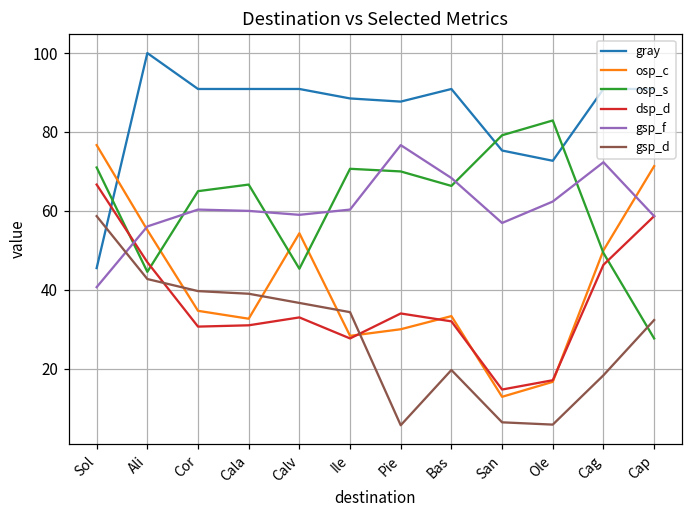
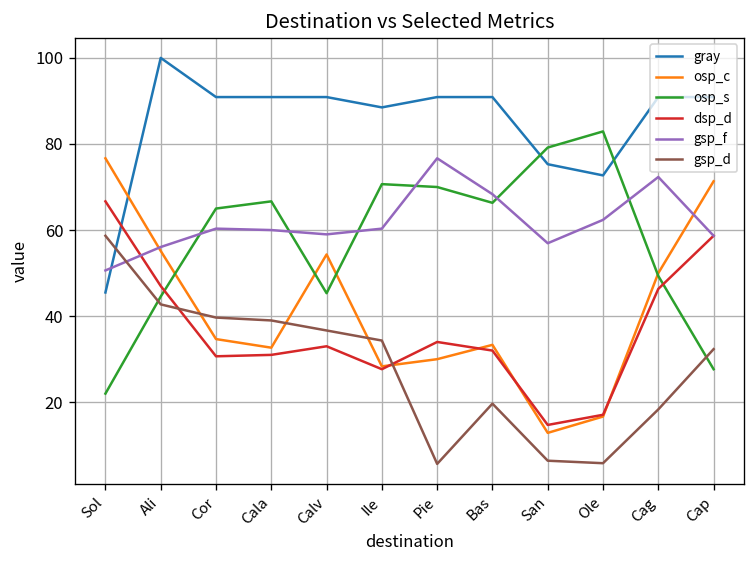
osp_s, Sol: 71 -> 22
gsp_f, Sol: 41 -> 51
gray, Pie: 88 -> 91
